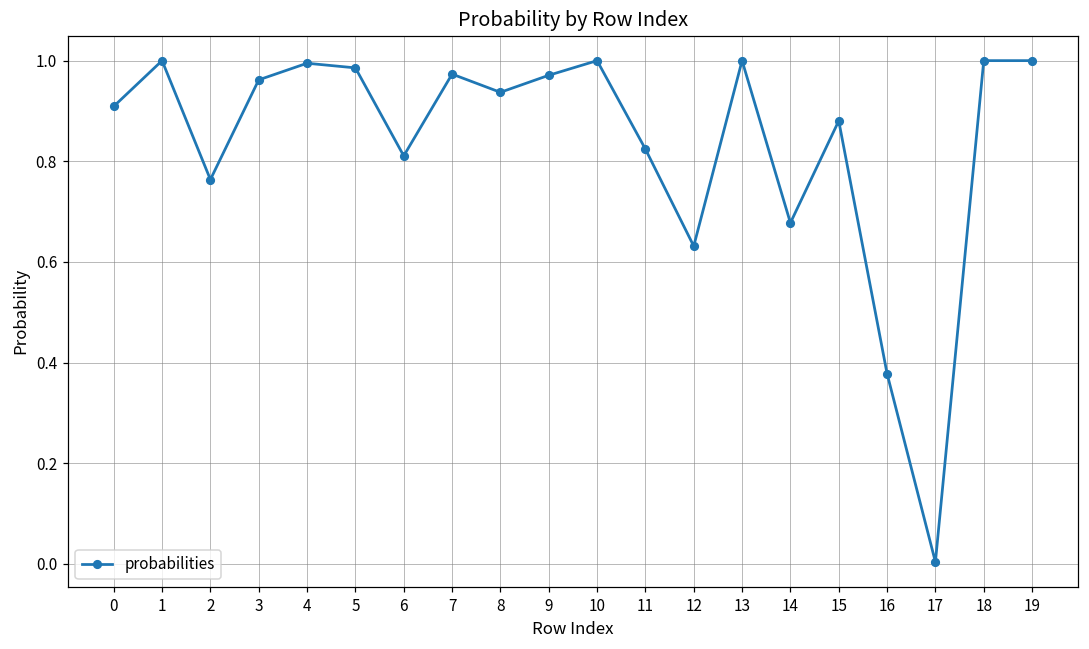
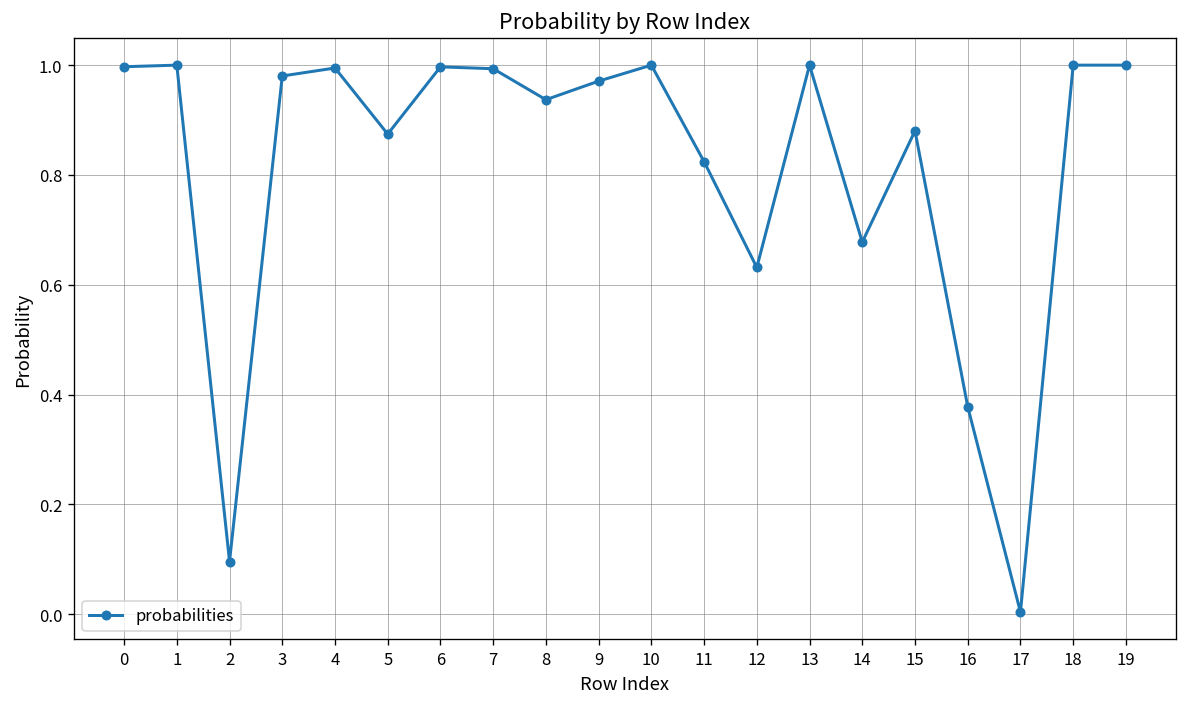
0: 0.91 -> 1.00
2: 0.76 -> 0.10
3: 0.96 -> 0.98
5: 0.99 -> 0.87
6: 0.81 -> 1.00
7: 0.97 -> 0.99
